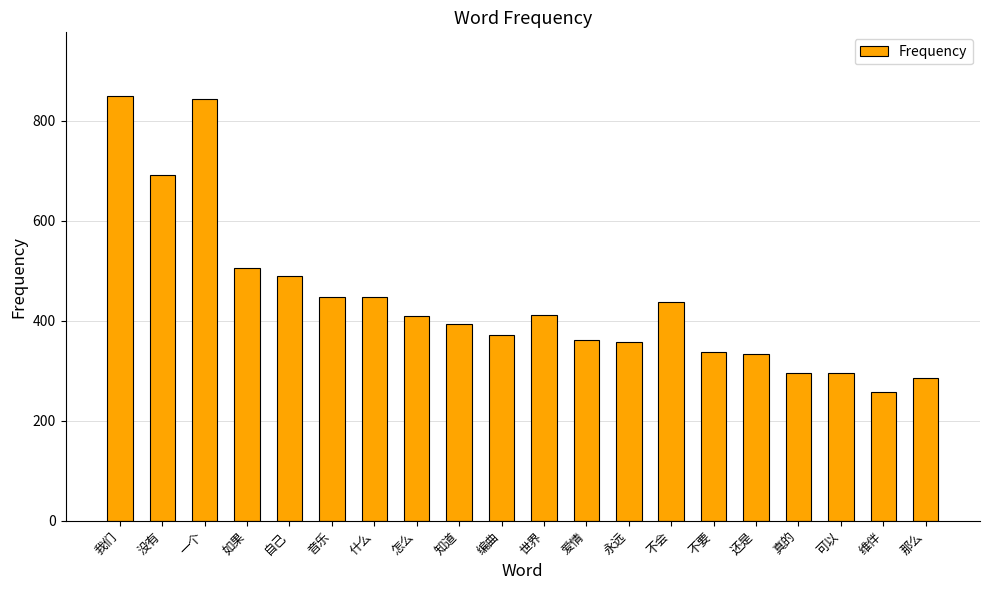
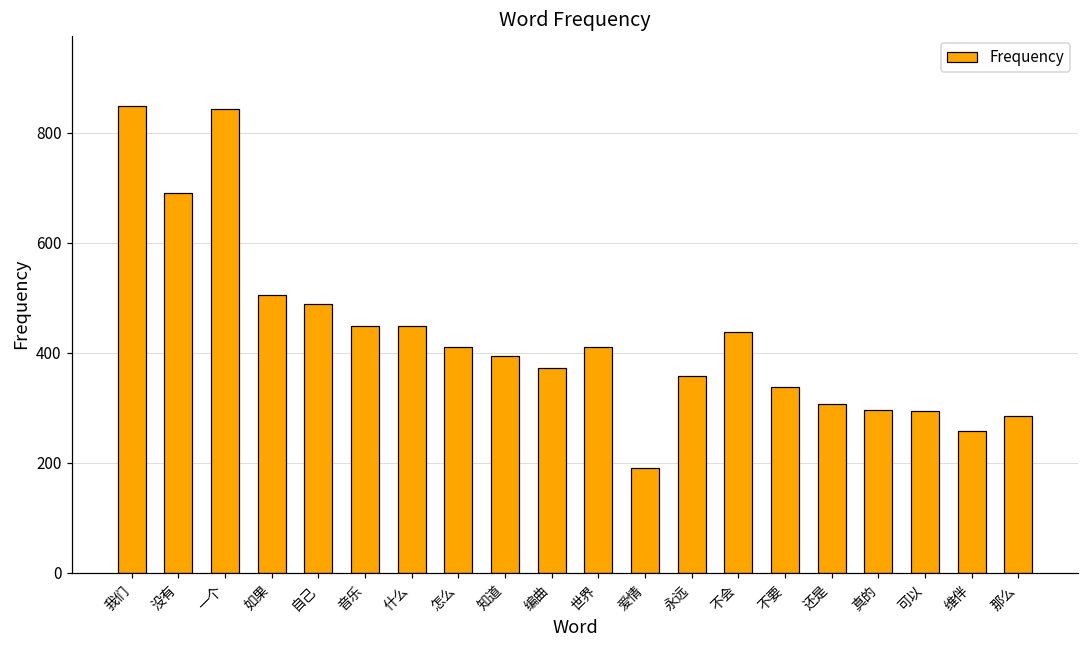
爱情: 360 -> 190
还是: 330 -> 310
